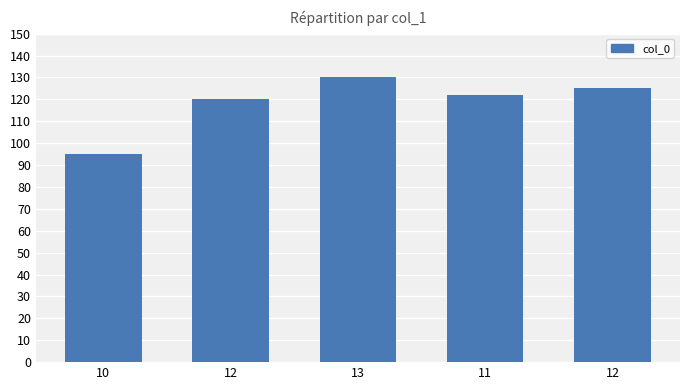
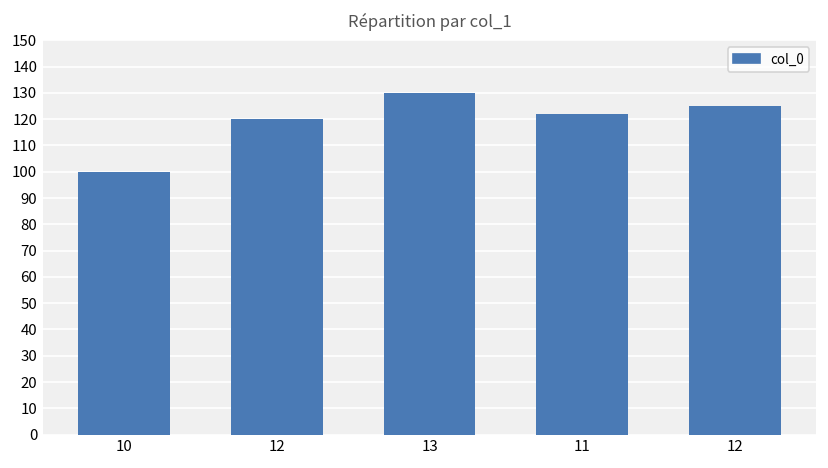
10: 95 -> 100
